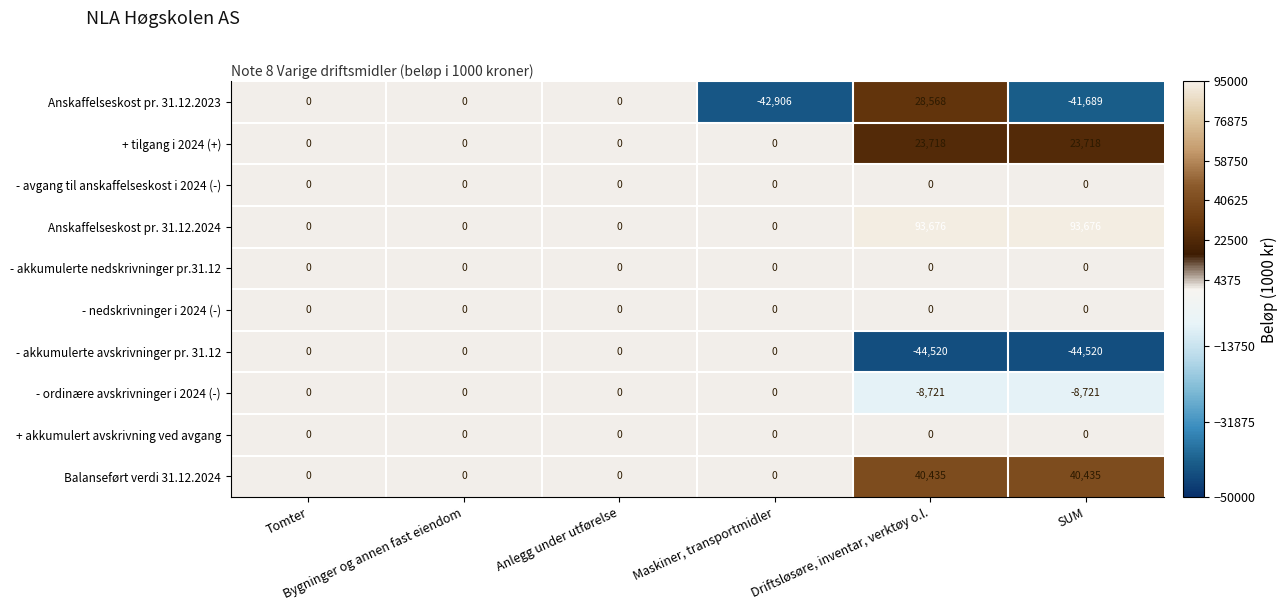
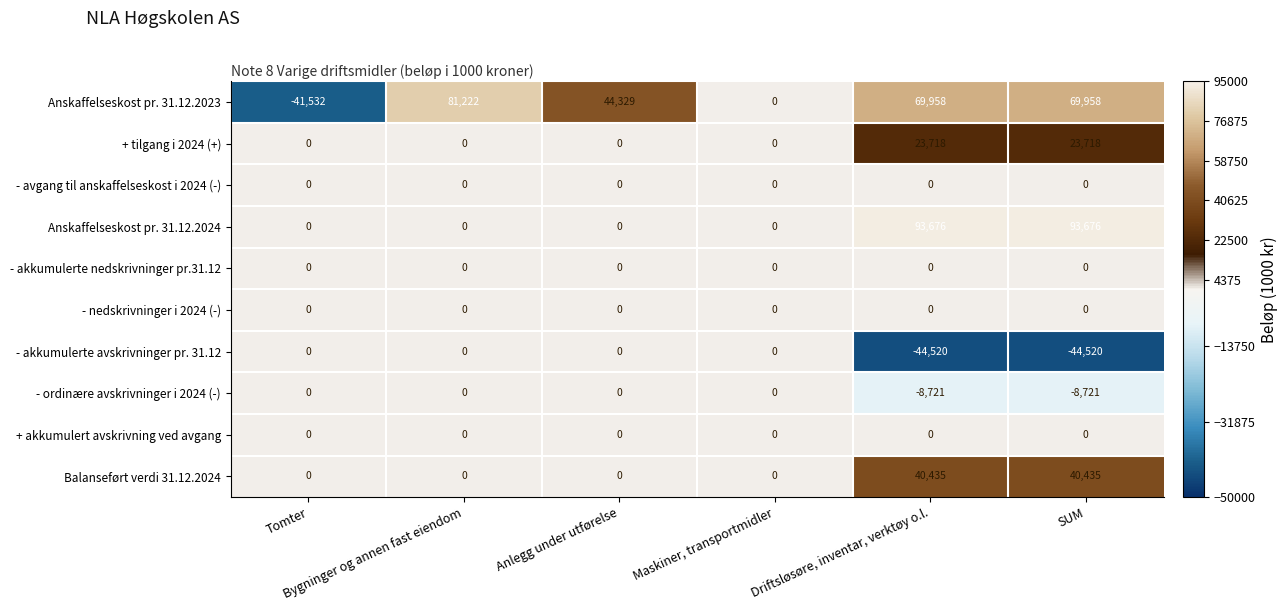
Anskaffelseskost pr. 31.12.2023, Tomter: 0 -> -41,532
Anskaffelseskost pr. 31.12.2023, Bygninger og annen fast eiendom: 0 -> 81,222
Anskaffelseskost pr. 31.12.2023, Anlegg under utførelse: 0 -> 44,329
Anskaffelseskost pr. 31.12.2023, Maskiner, transportmidler: -42,906 -> 0
Anskaffelseskost pr. 31.12.2023, Driftsløsøre, inventar, verktøy o.l.: 28,568 -> 69,958
Anskaffelseskost pr. 31.12.2023, SUM: -41,689 -> 69,958
